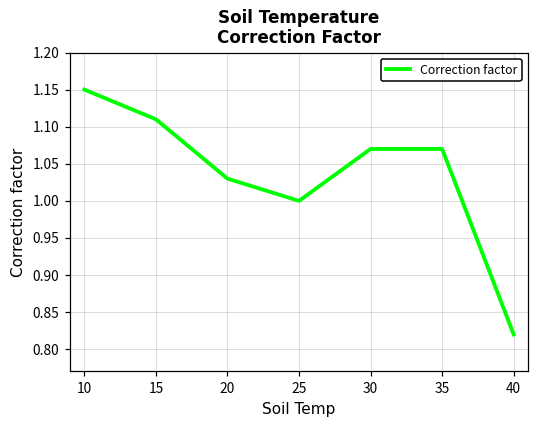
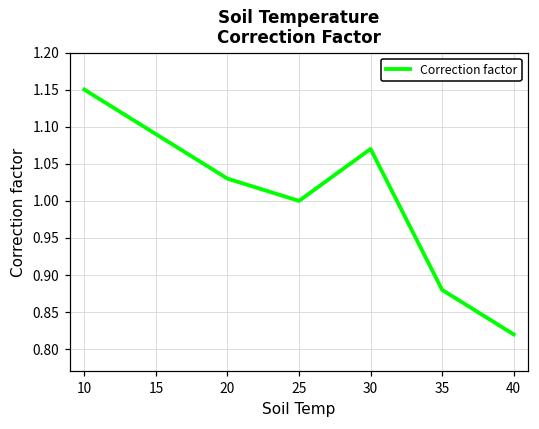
15: 1.11 -> 1.09
35: 1.07 -> 0.88
